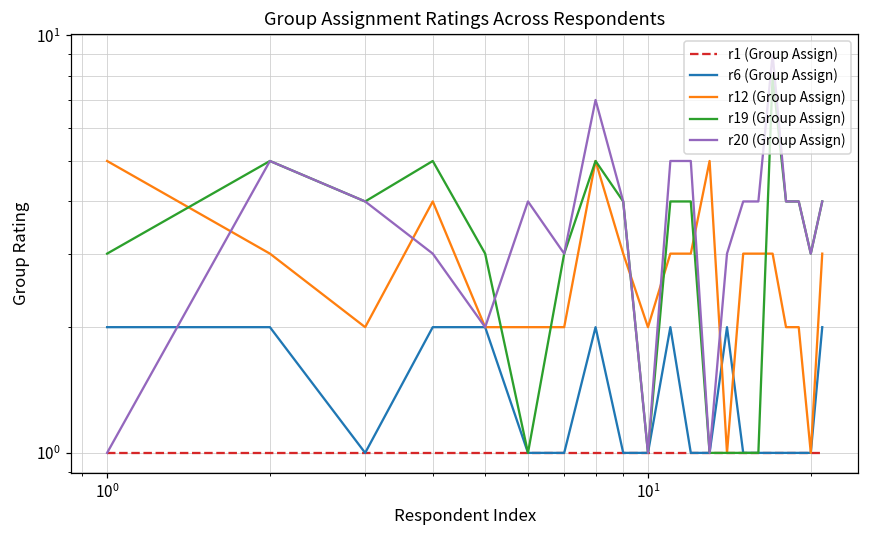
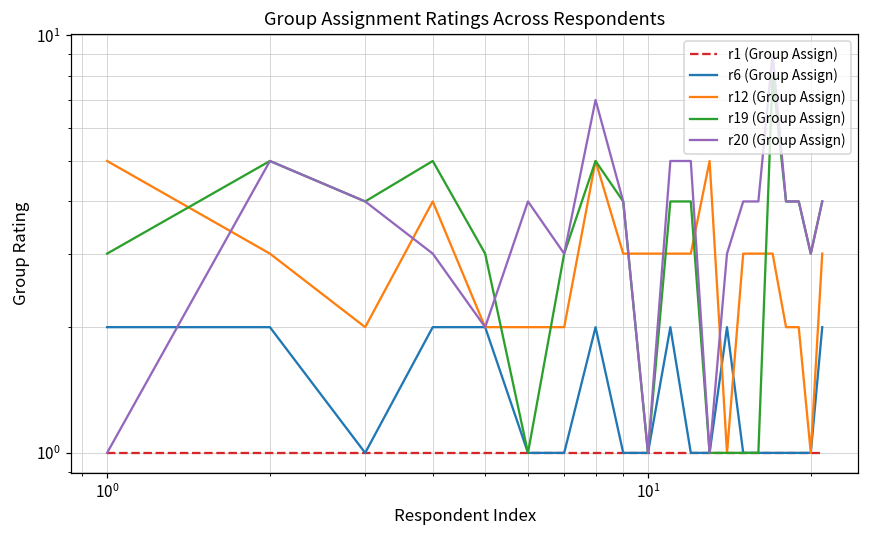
r12 (Group Assign), 10^1: 2 -> 3
